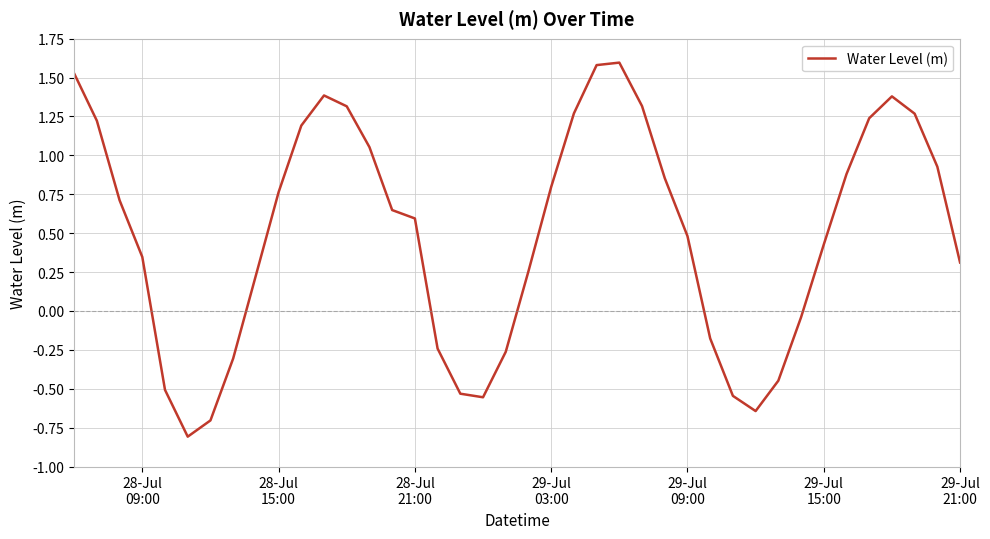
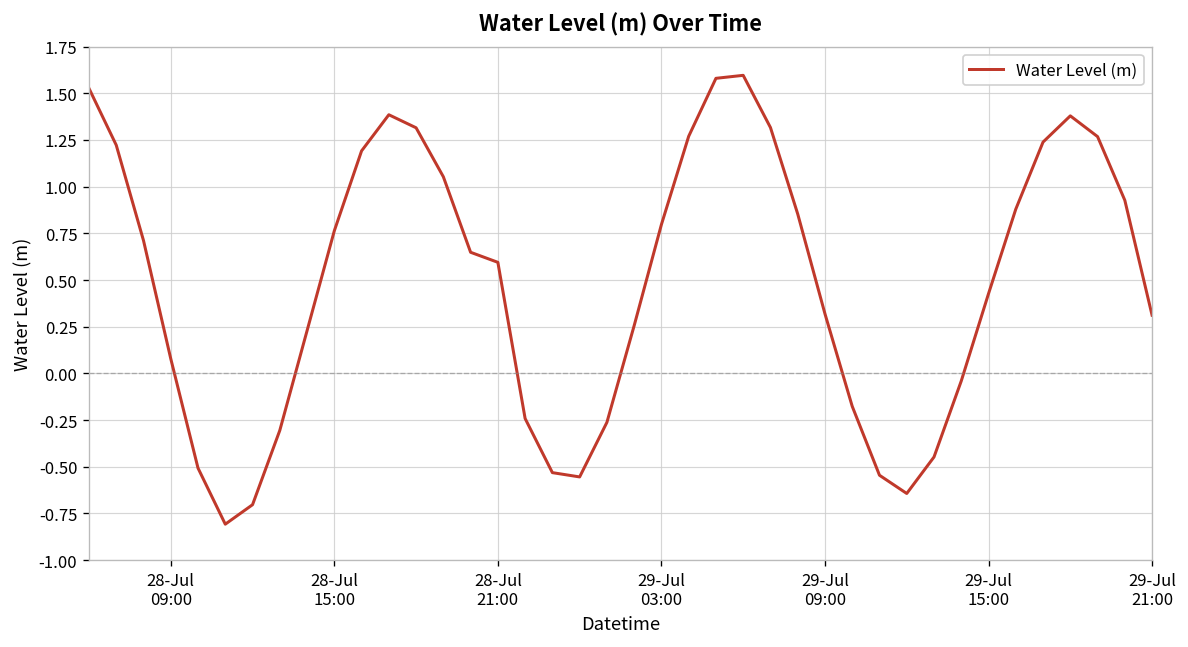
28-Jul 09:00: 0.35 -> 0.08
29-Jul 09:00: 0.48 -> 0.32
